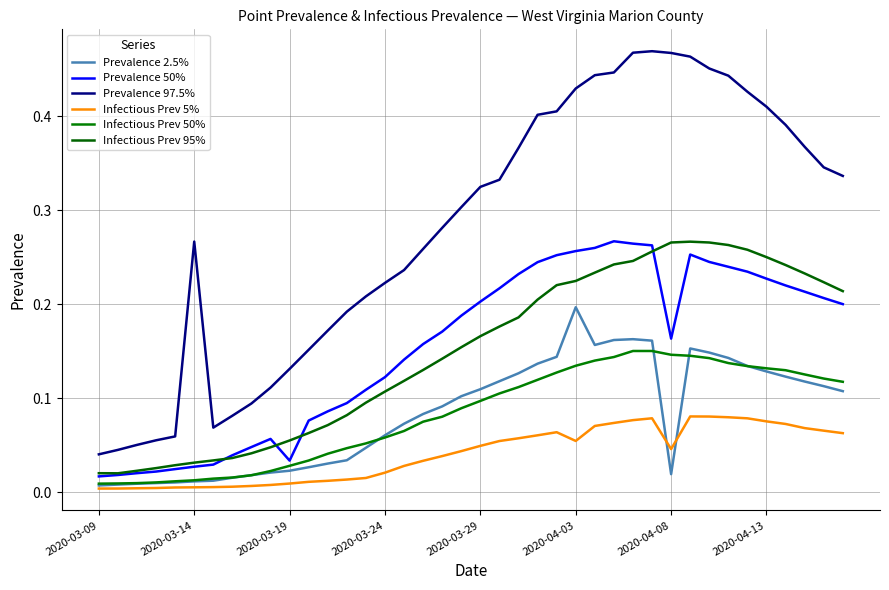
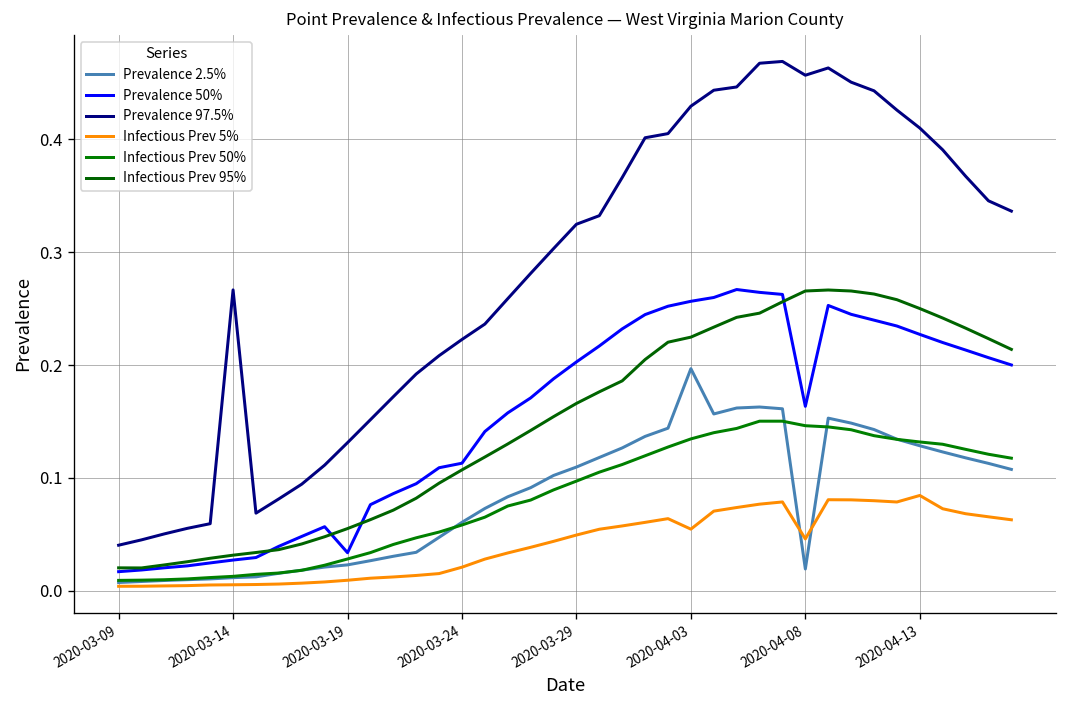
Prevalence 50%, 2020-03-24: 0.12 -> 0.11
Prevalence 97.5%, 2020-04-08: 0.47 -> 0.46
Infectious Prev 5%, 2020-04-13: 0.075 -> 0.084
